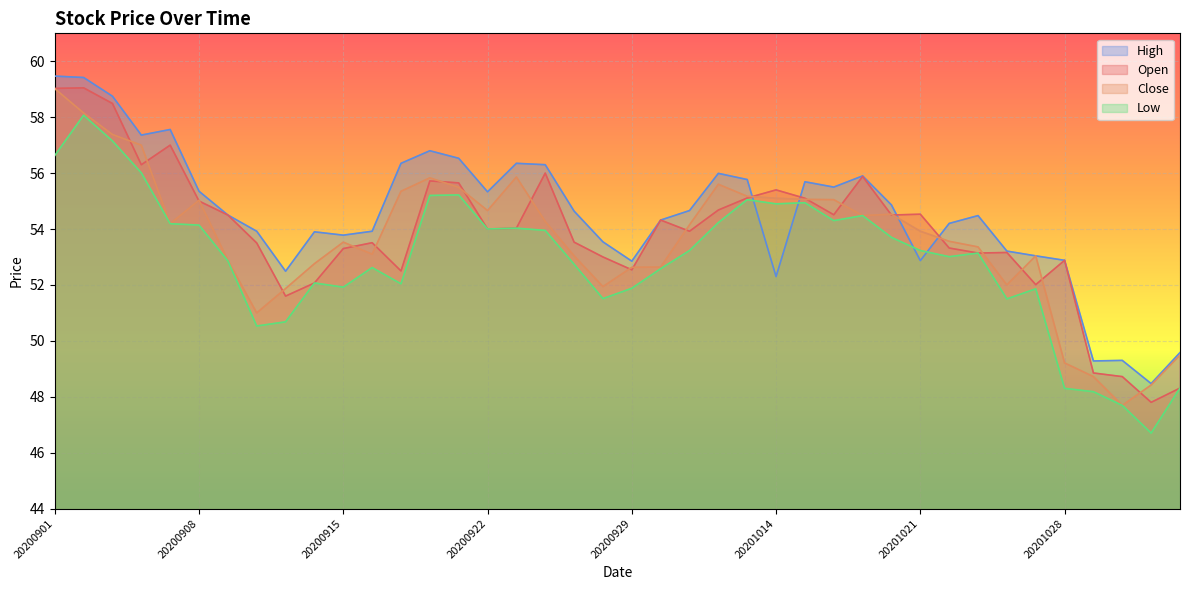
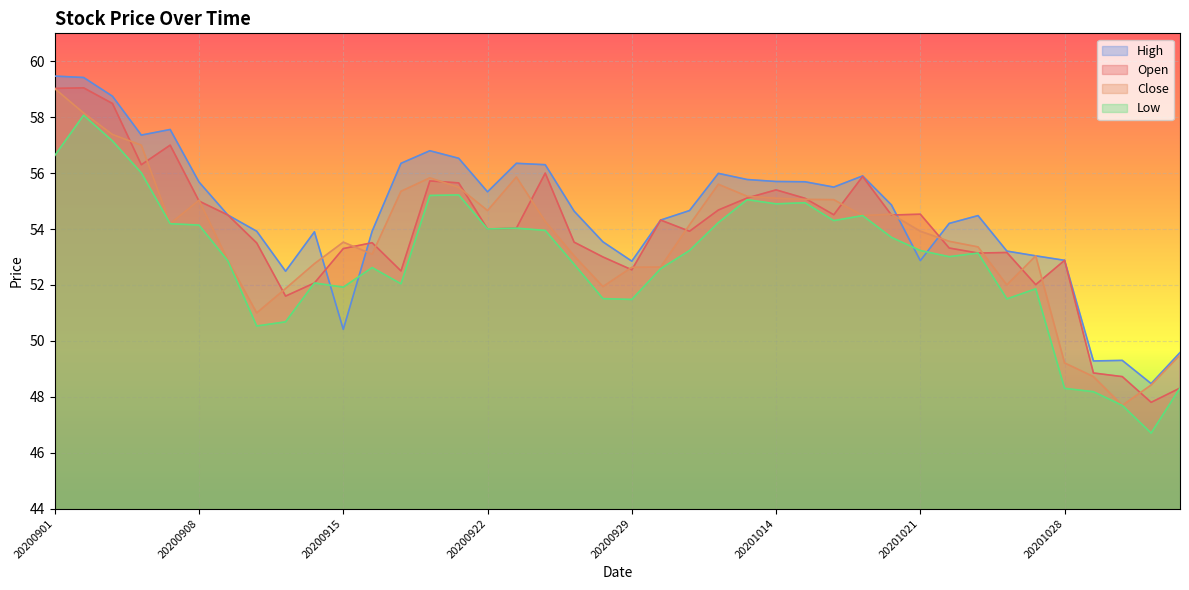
High, 20200908: 55.4 -> 55.7
High, 20200915: 53.8 -> 50.4
Low, 20200929: 51.9 -> 51.5
High, 20201014: 52.3 -> 55.7
